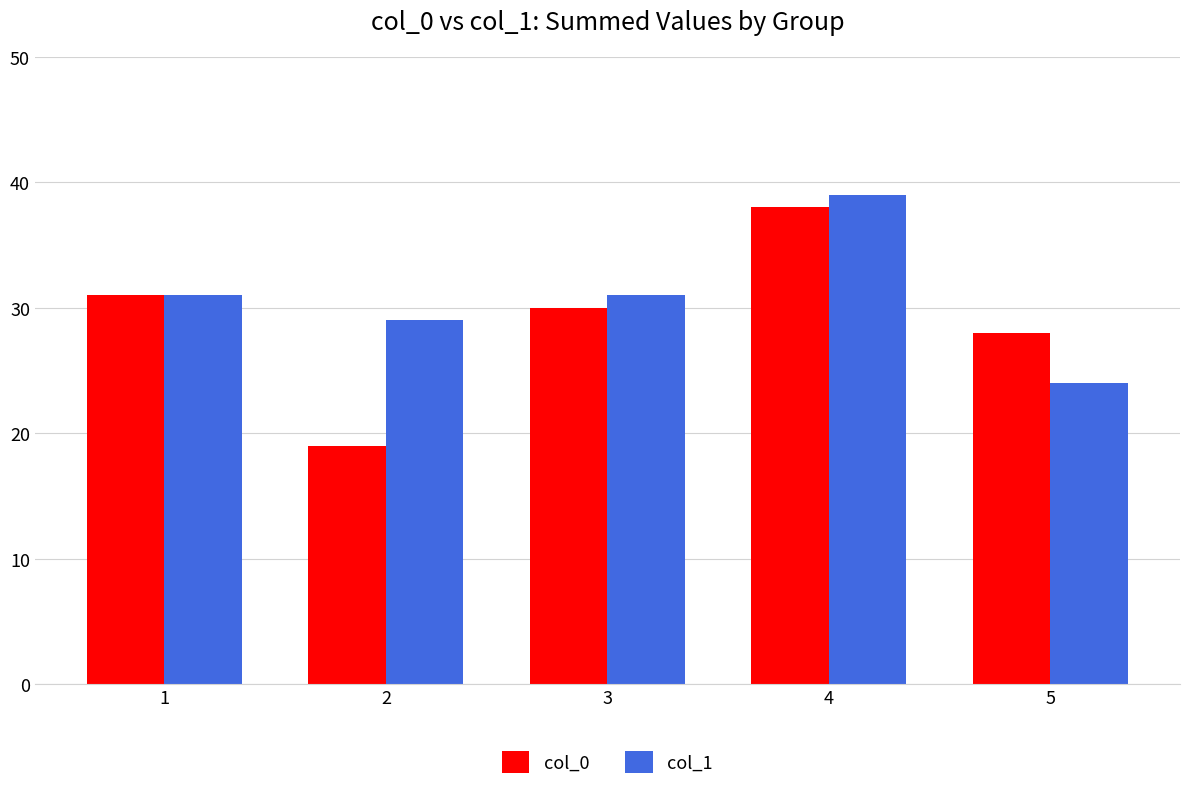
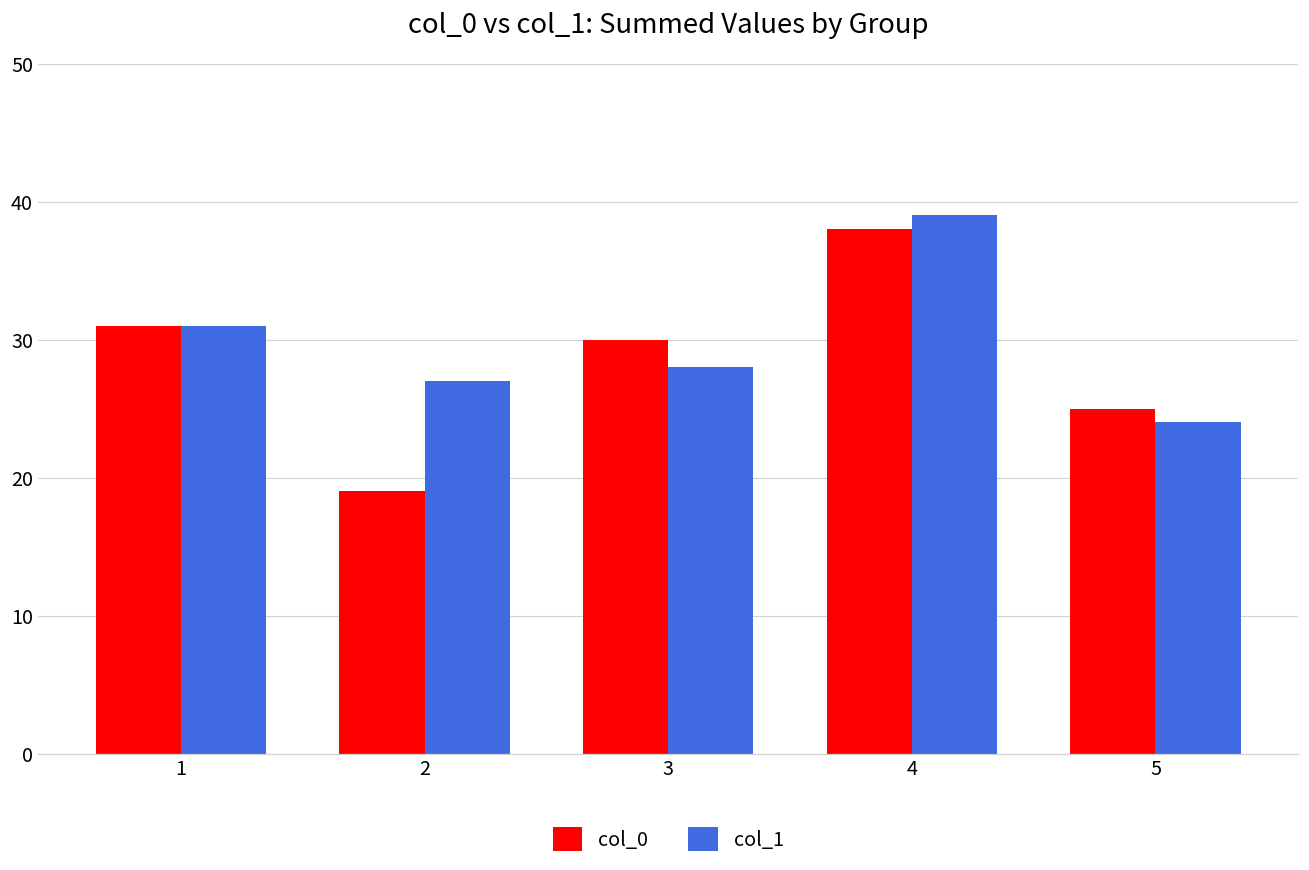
col_1, 2: 29 -> 27
col_1, 3: 31 -> 28
col_0, 5: 28 -> 25
